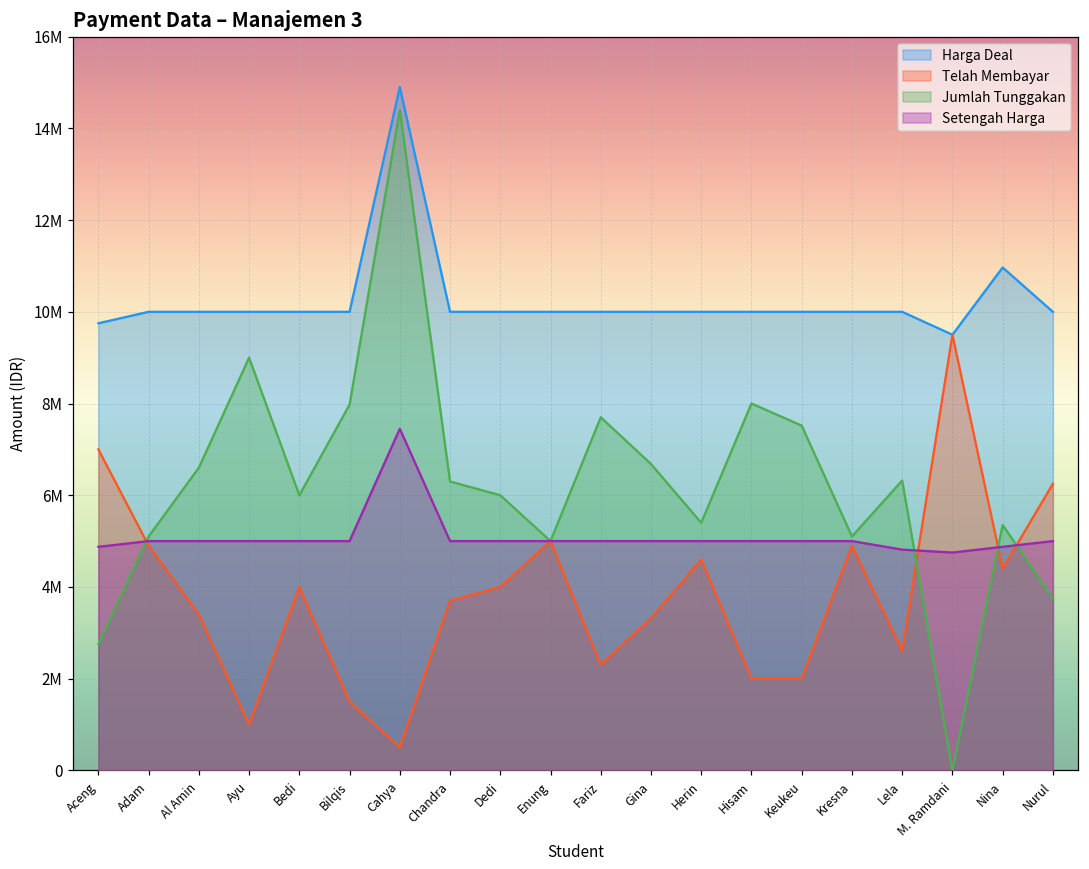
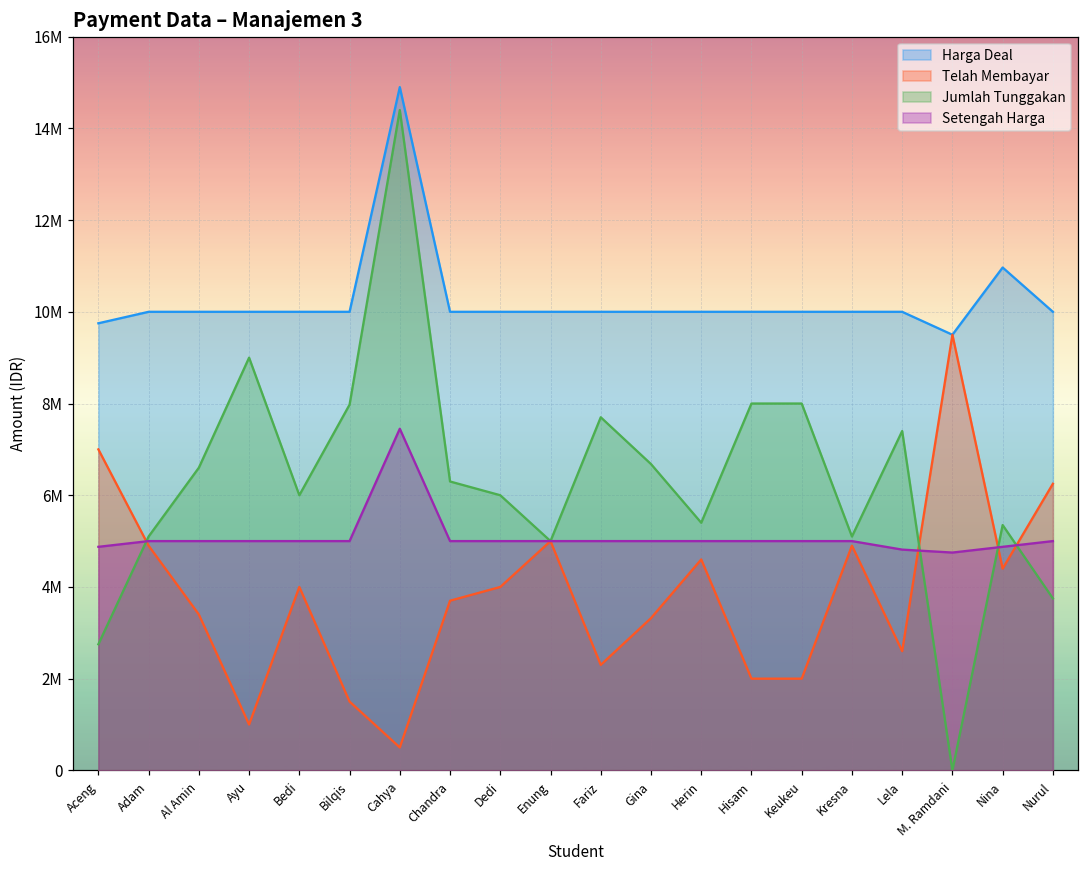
Jumlah Tunggakan, Keukeu: 7500000 -> 8000000
Jumlah Tunggakan, Lela: 6300000 -> 7400000
